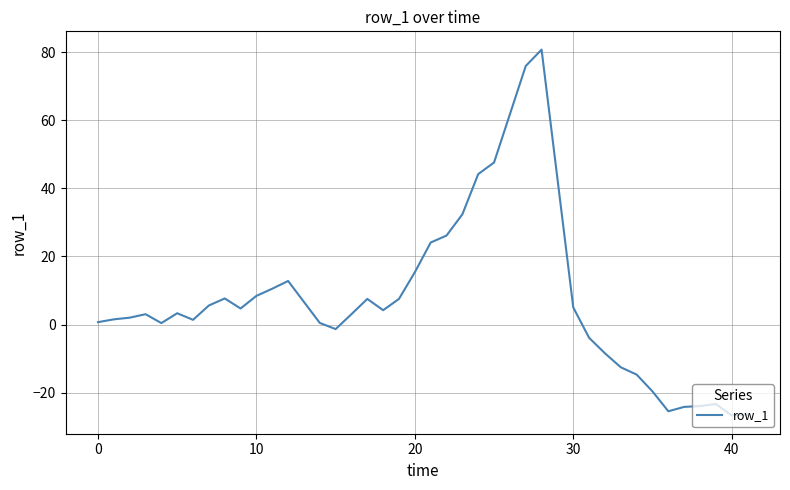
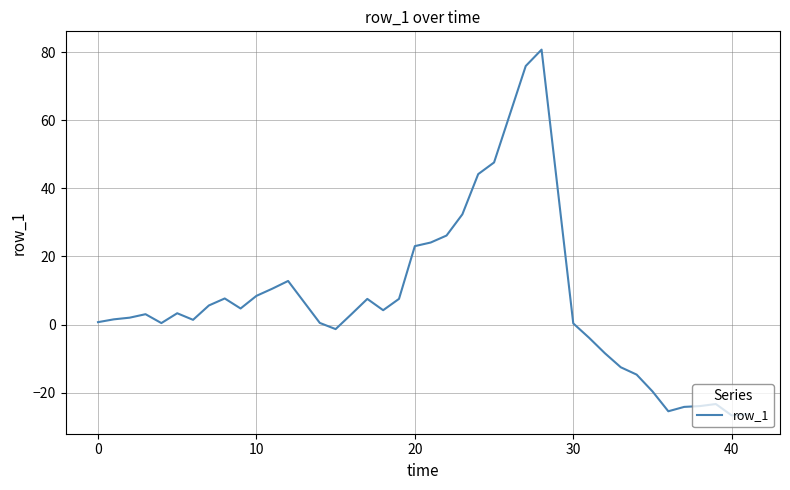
20: 15 -> 23
30: 5 -> 0
